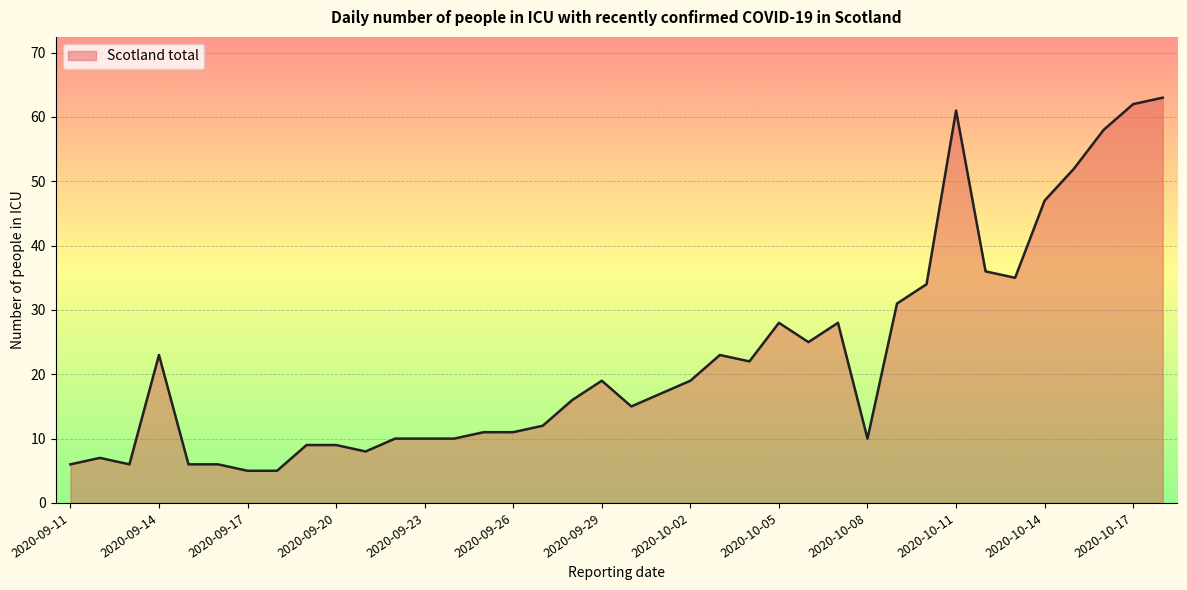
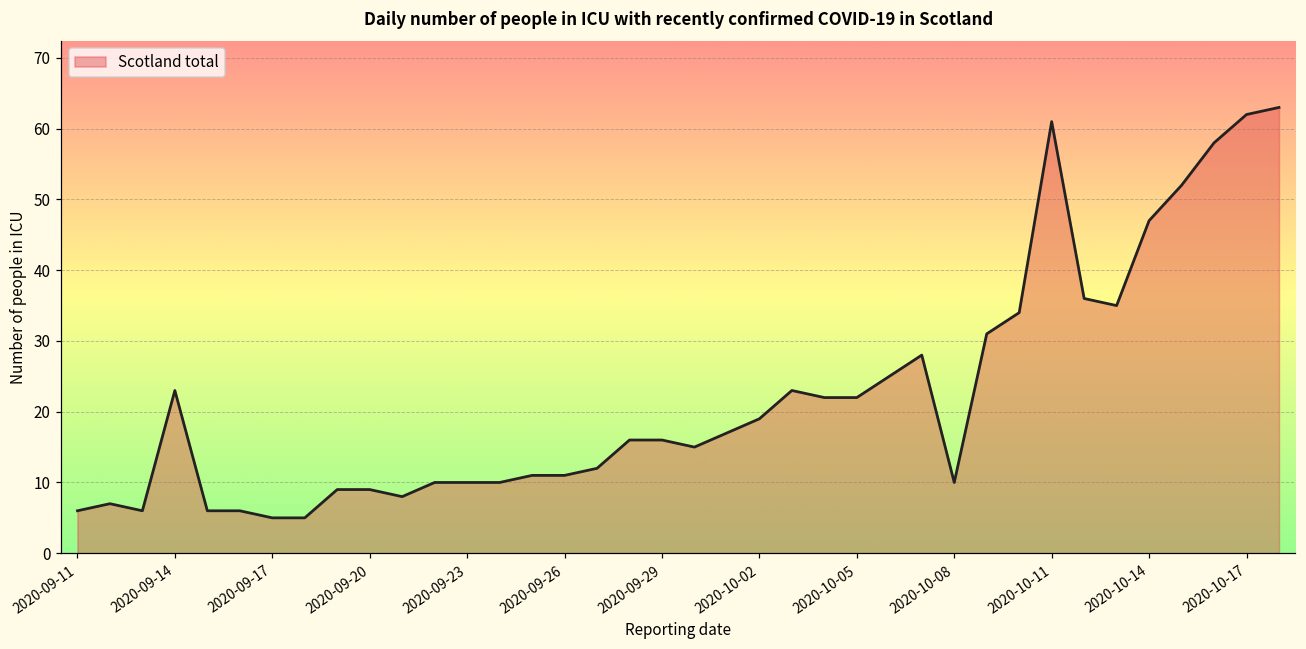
2020-09-29: 19 -> 16
2020-10-05: 28 -> 22
